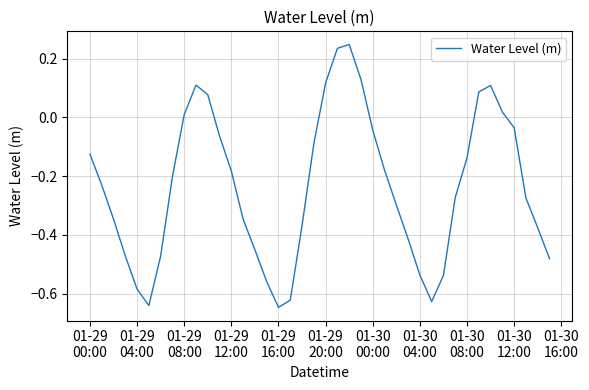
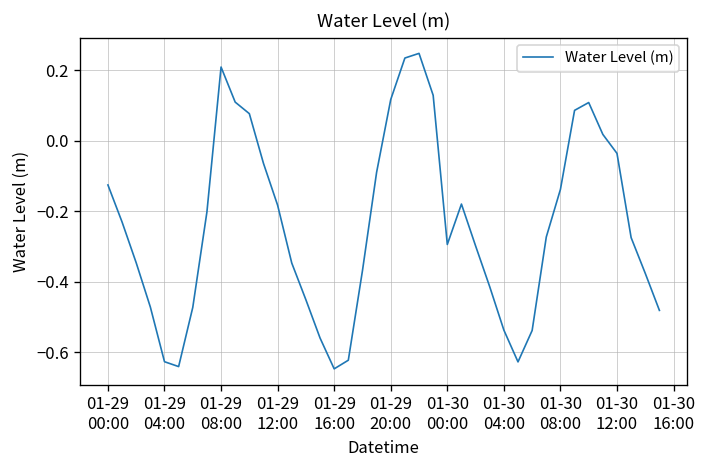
01-29 04:00: -0.58 -> -0.63
01-29 08:00: 0.01 -> 0.21
01-30 00:00: -0.04 -> -0.29
